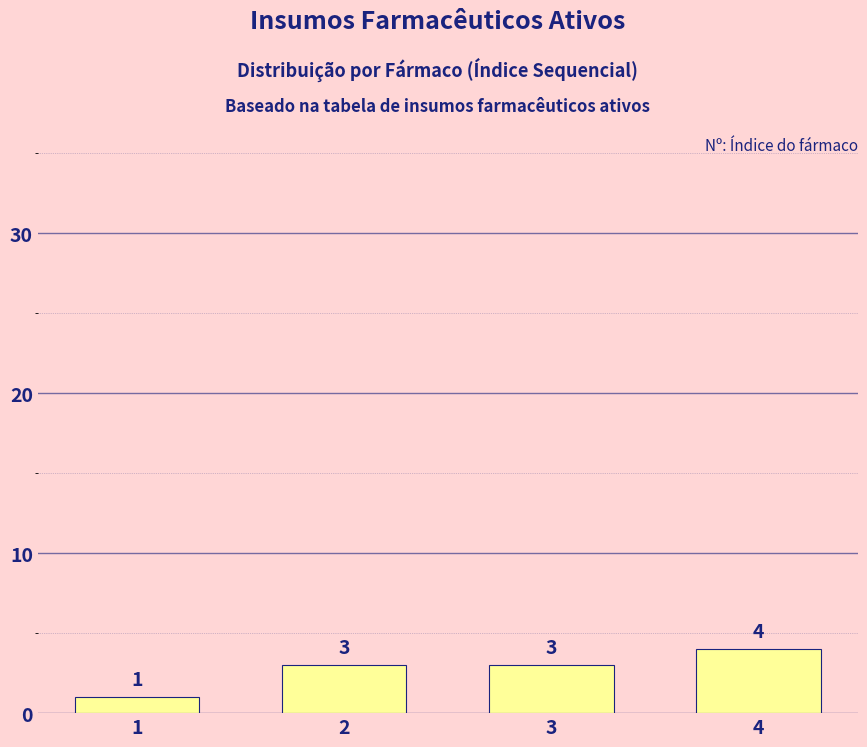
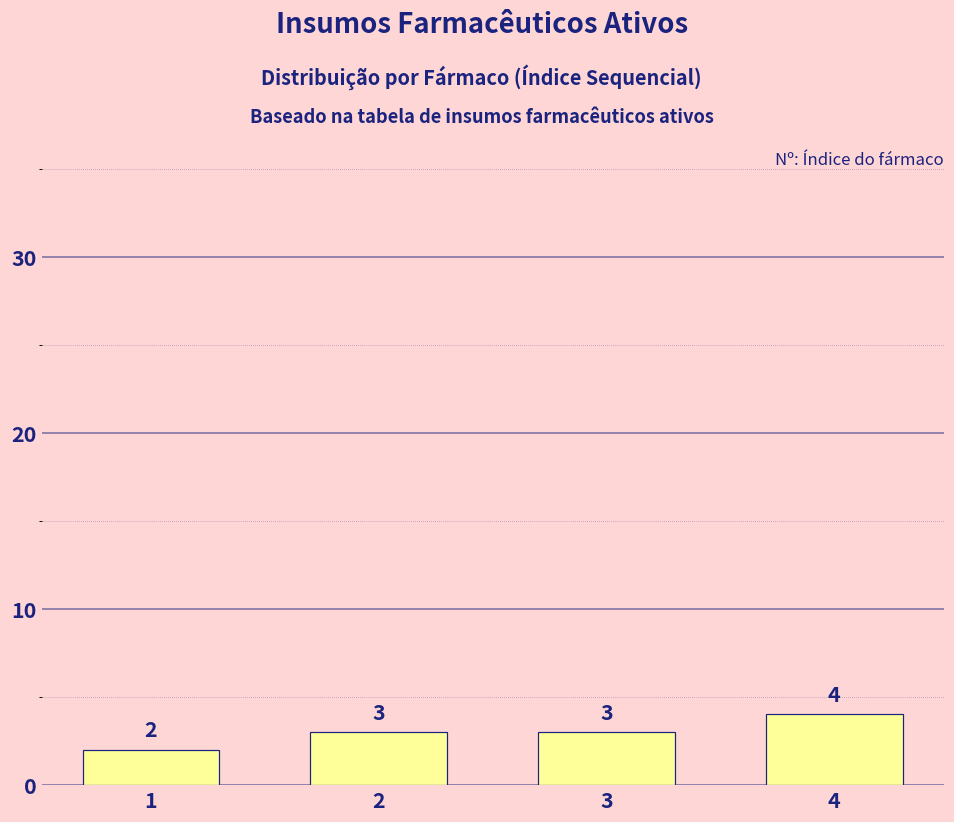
1: 1 -> 2
